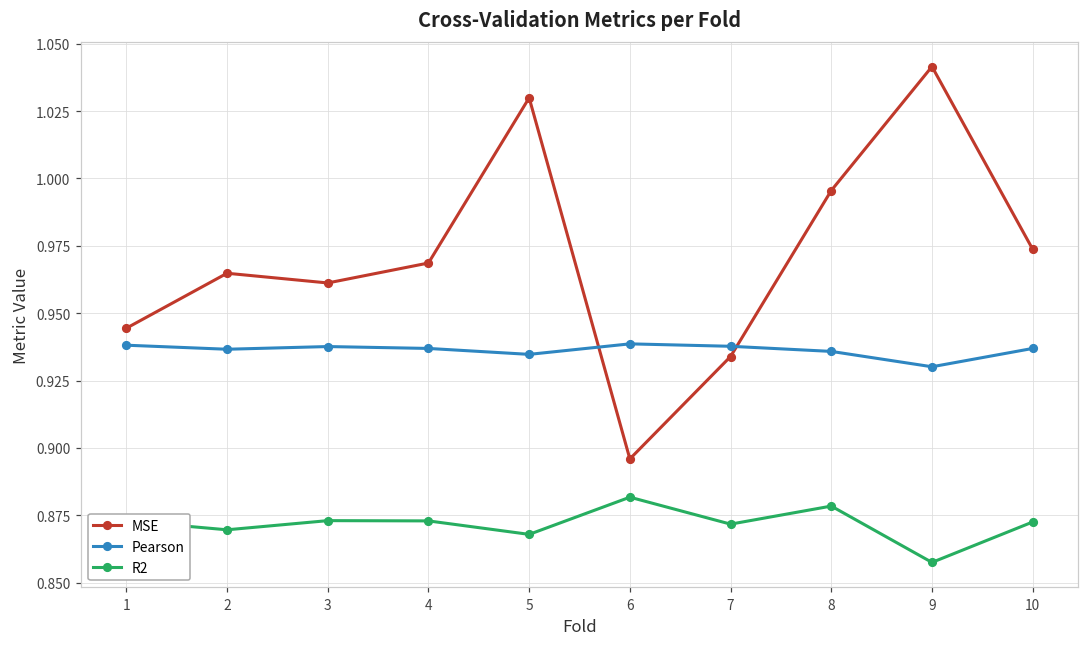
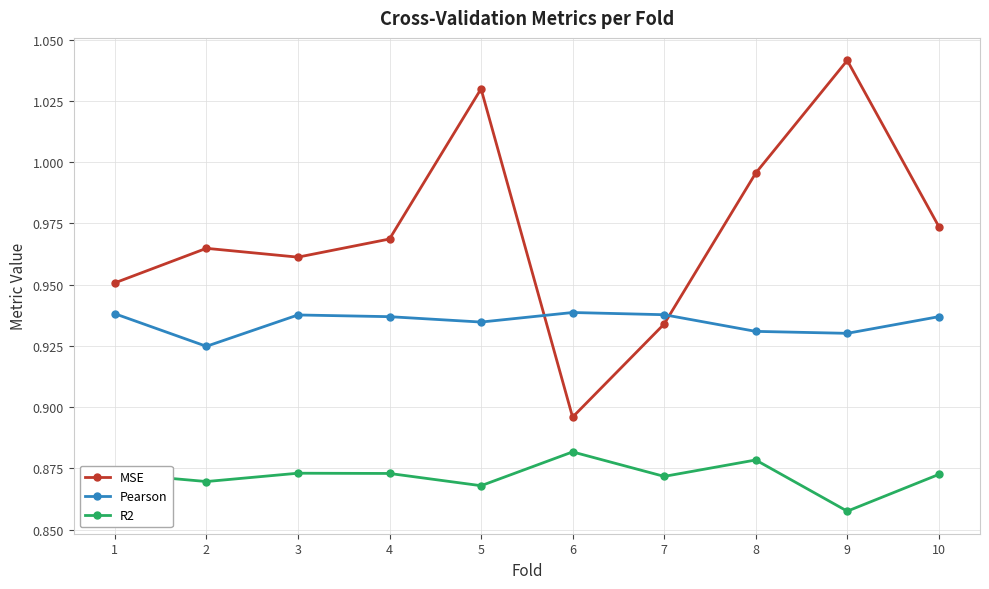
MSE, 1: 0.944 -> 0.951
Pearson, 2: 0.937 -> 0.925
Pearson, 8: 0.936 -> 0.931
